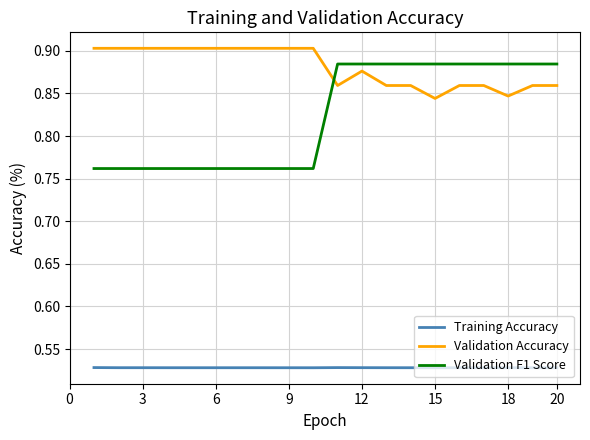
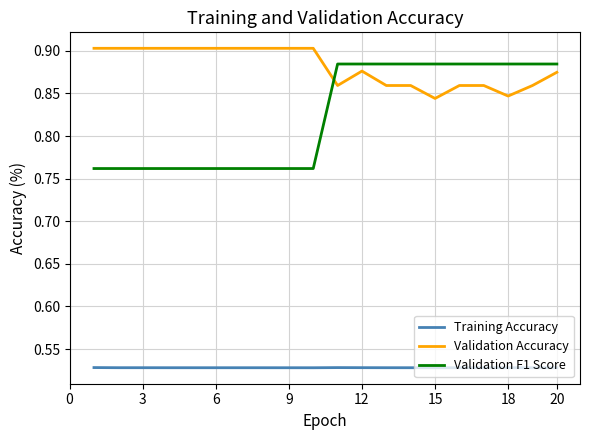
Validation Accuracy, 20: 0.86 -> 0.87
